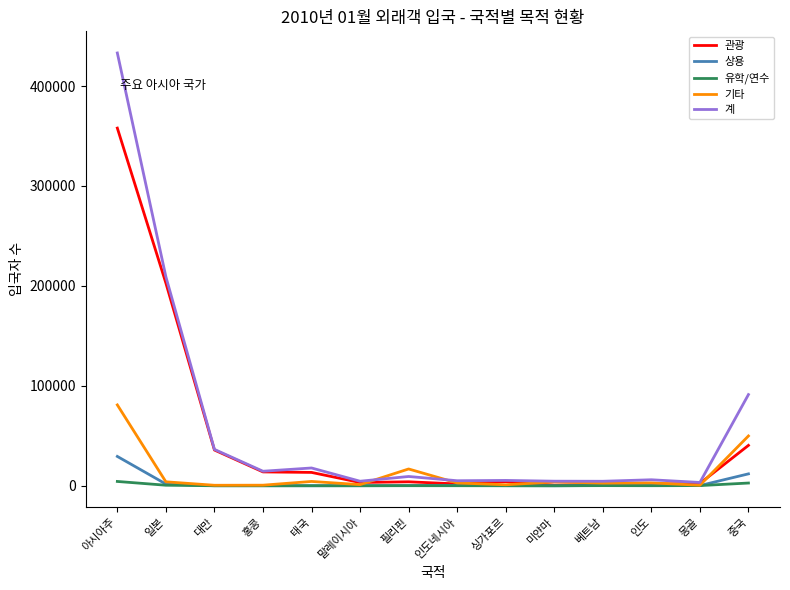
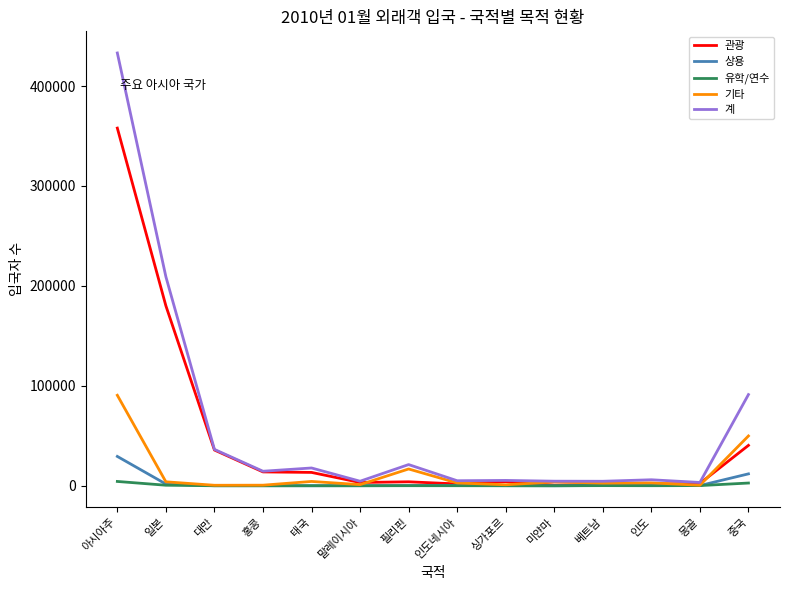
기타, 아시아주: 80000 -> 90000
관광, 일본: 200000 -> 180000
계, 필리핀: 10000 -> 20000
